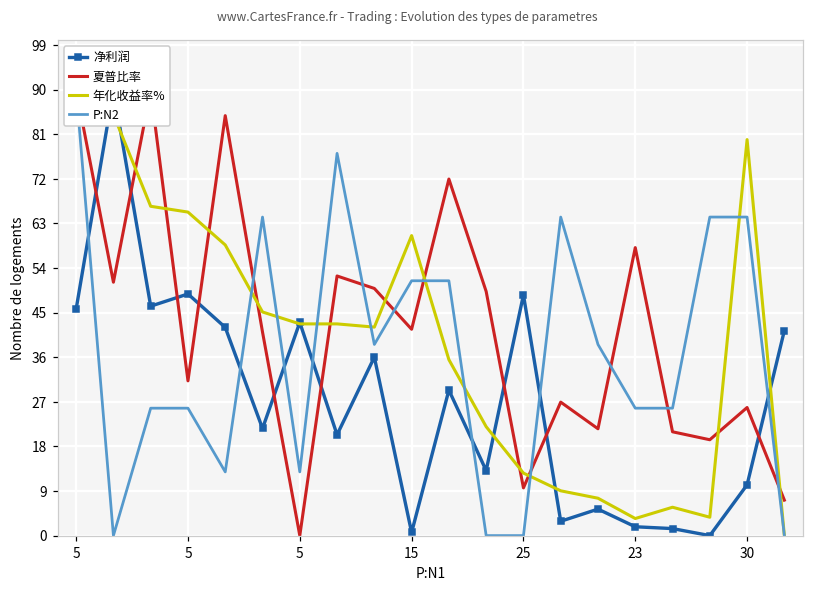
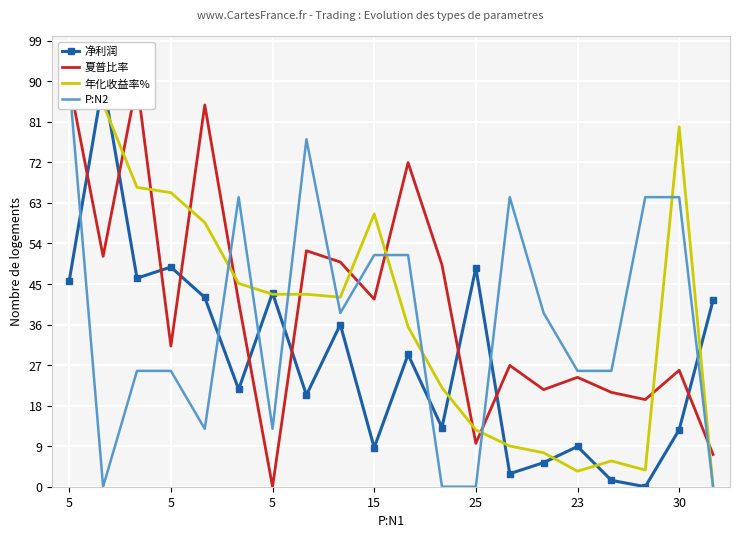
净利润, 15: 1 -> 9
净利润, 23: 2 -> 9
夏普比率, 23: 58 -> 24
净利润, 30: 10 -> 13
